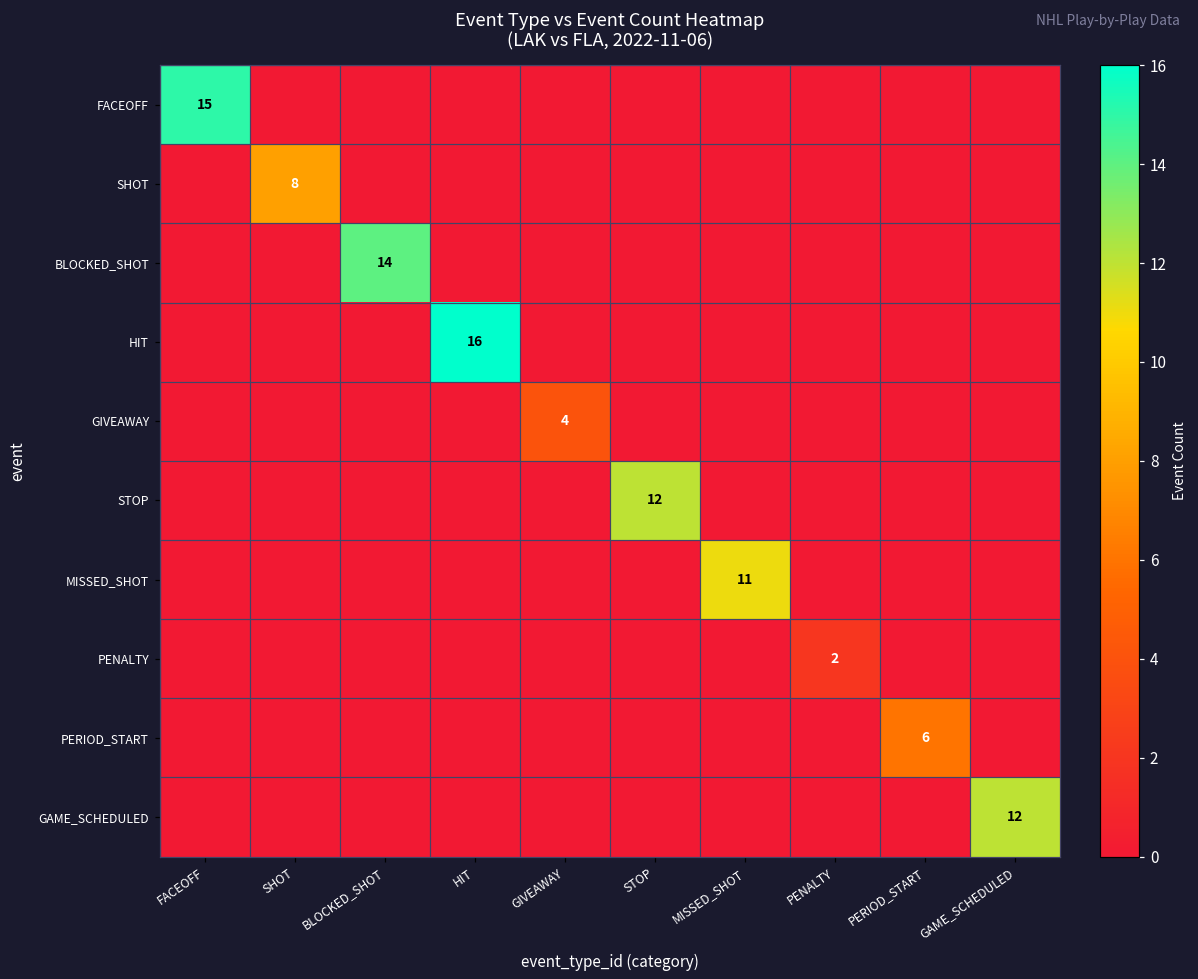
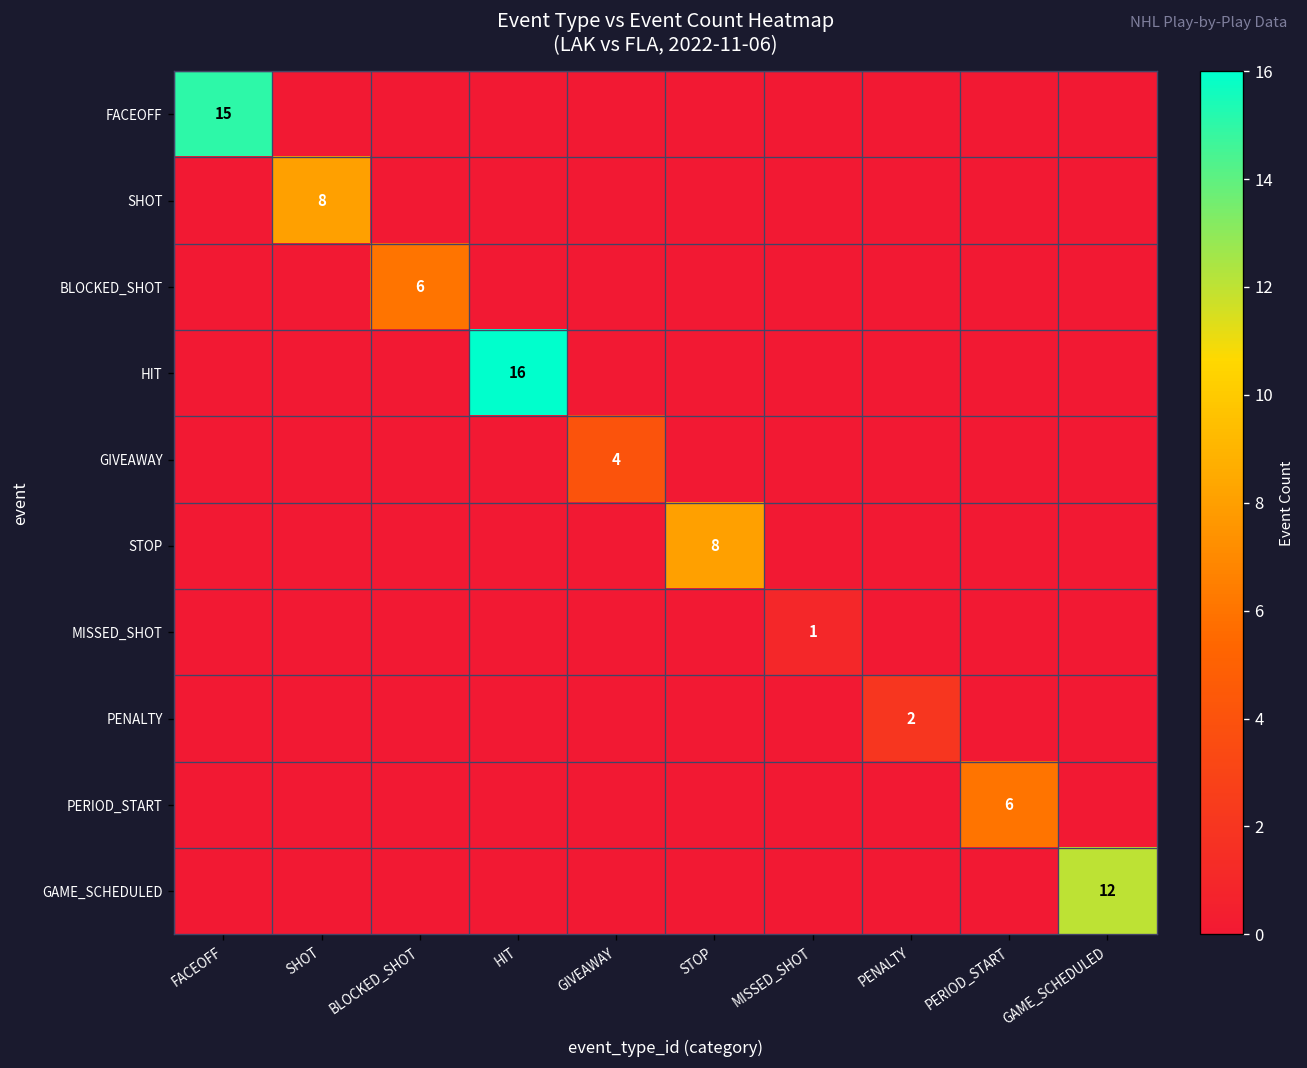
BLOCKED_SHOT, BLOCKED_SHOT: 14 -> 6
STOP, STOP: 12 -> 8
MISSED_SHOT, MISSED_SHOT: 11 -> 1
